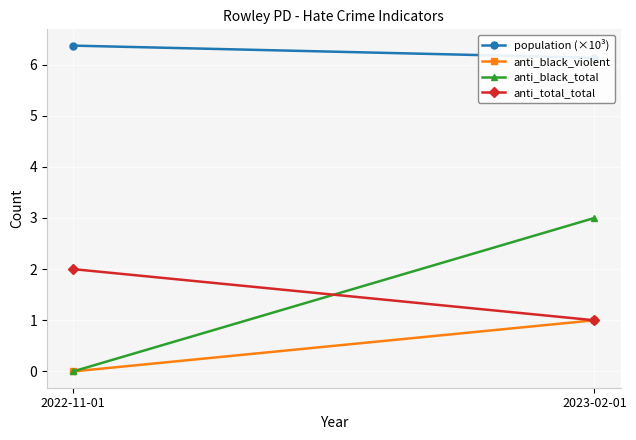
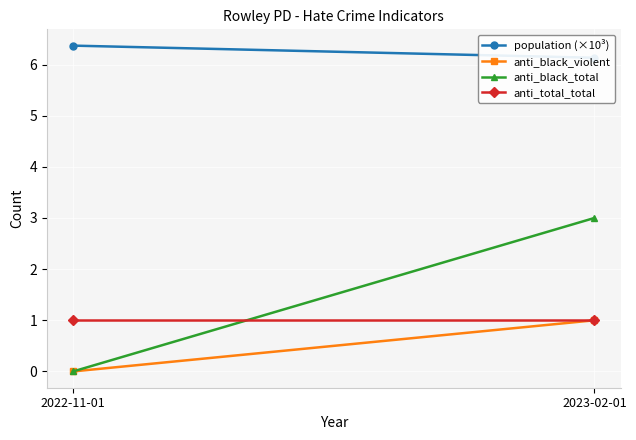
anti_total_total, 2022-11-01: 2 -> 1
